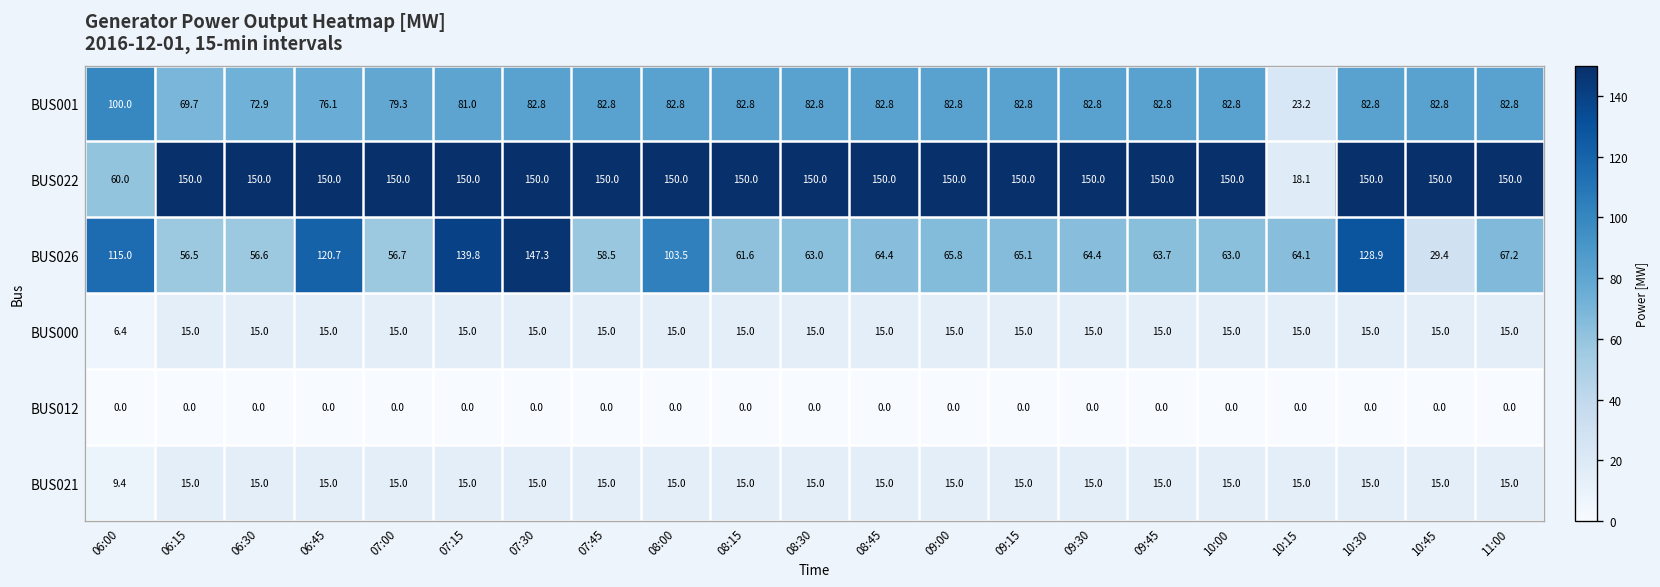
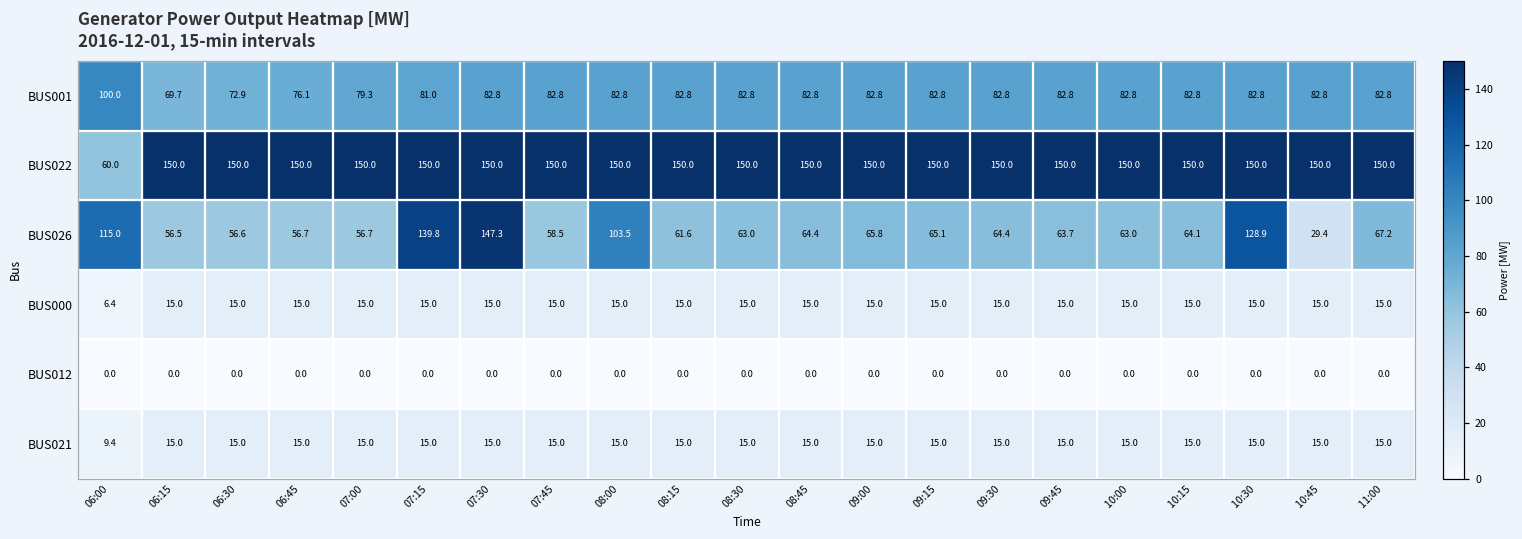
BUS001, 10:15: 23.2 -> 82.8
BUS022, 10:15: 18.1 -> 150.0
BUS026, 06:45: 120.7 -> 56.7
